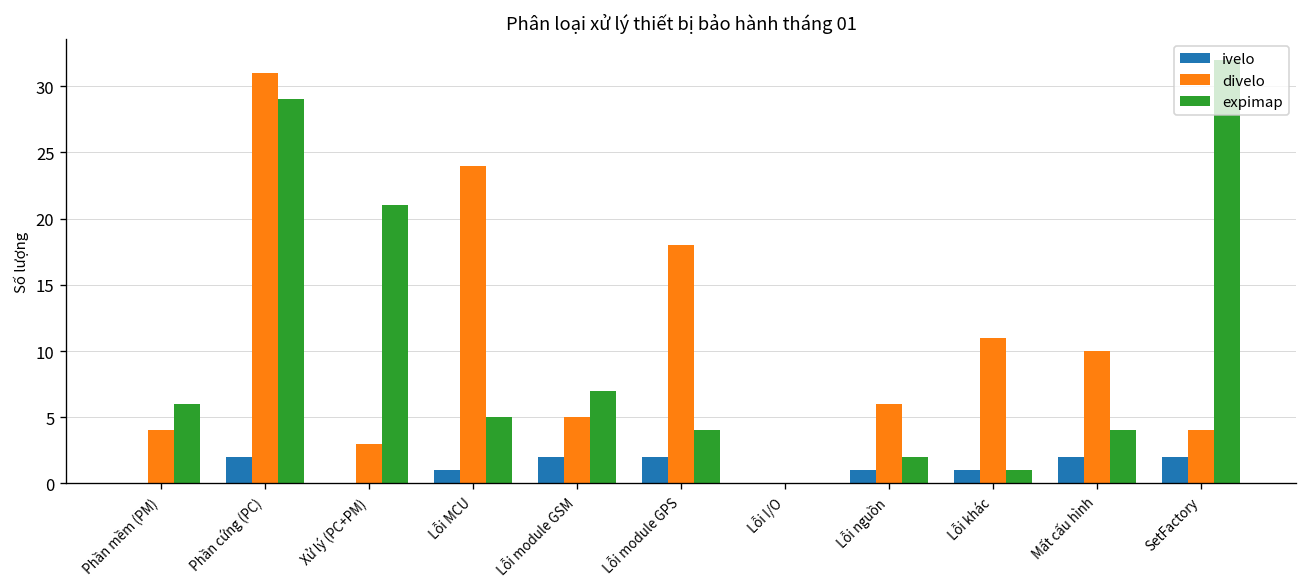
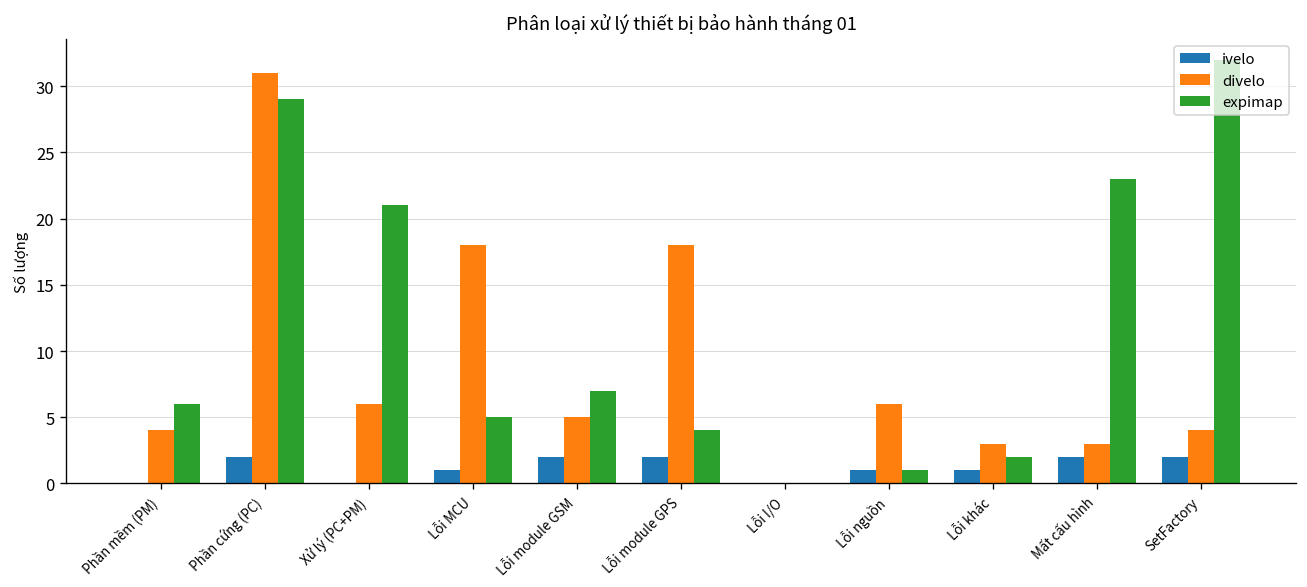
divelo, Xử lý (PC+PM): 3 -> 6
divelo, Lỗi MCU: 24 -> 18
expimap, Lỗi nguồn: 2 -> 1
divelo, Lỗi khác: 11 -> 3
expimap, Lỗi khác: 1 -> 2
divelo, Mất cấu hình: 10 -> 3
expimap, Mất cấu hình: 4 -> 23
